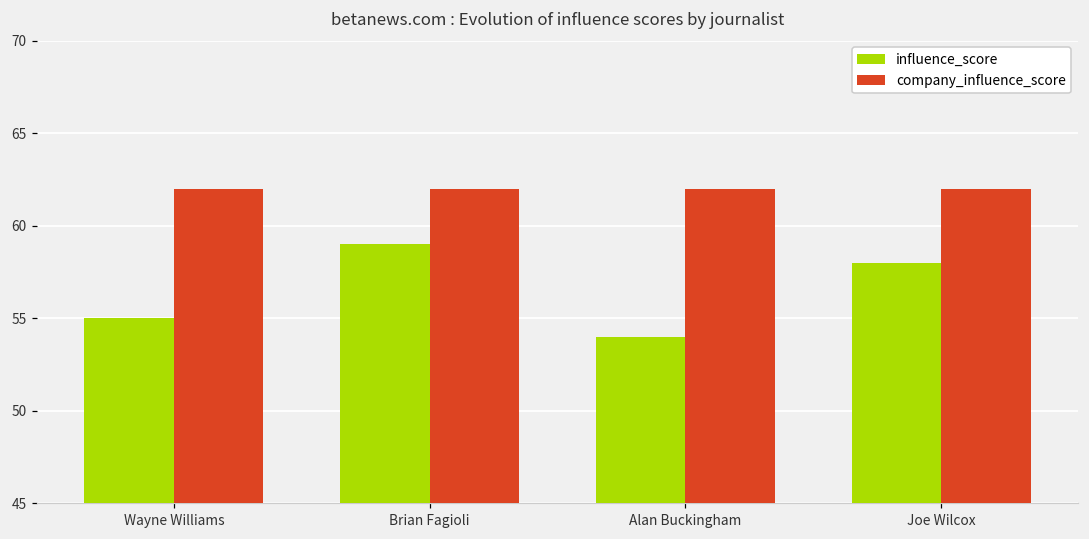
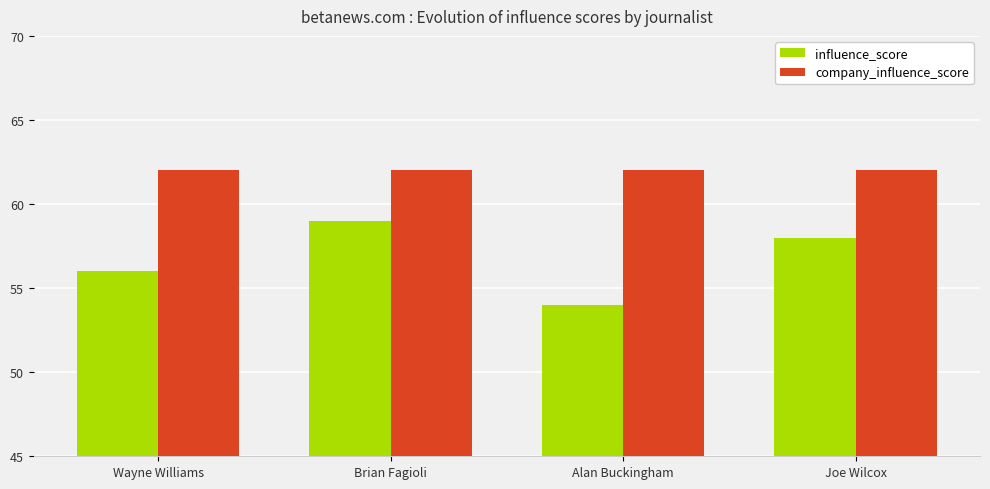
influence_score, Wayne Williams: 55 -> 56
